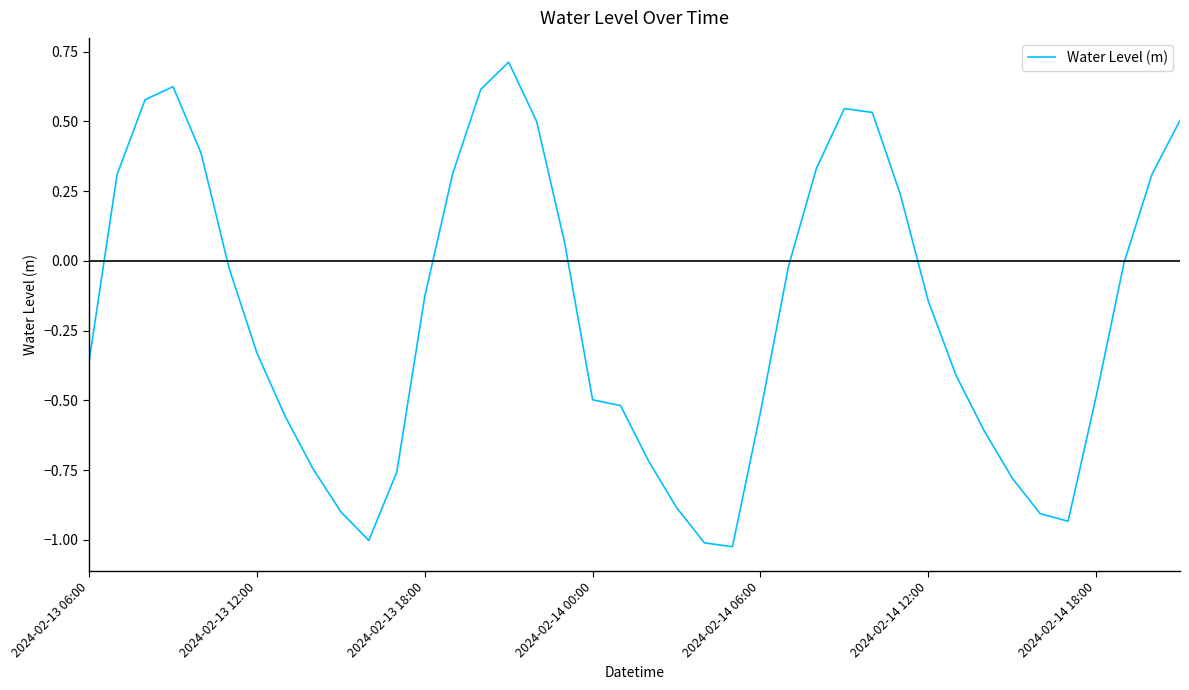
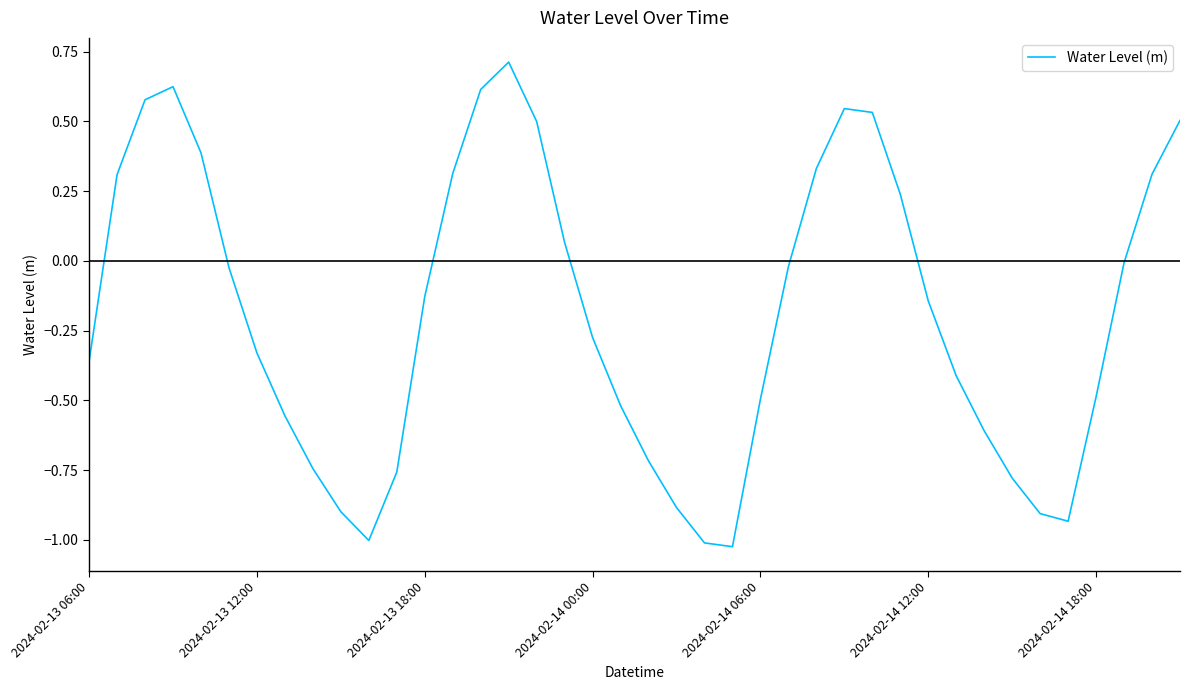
2024-02-14 00:00: -0.50 -> -0.27
2024-02-14 06:00: -0.54 -> -0.50
